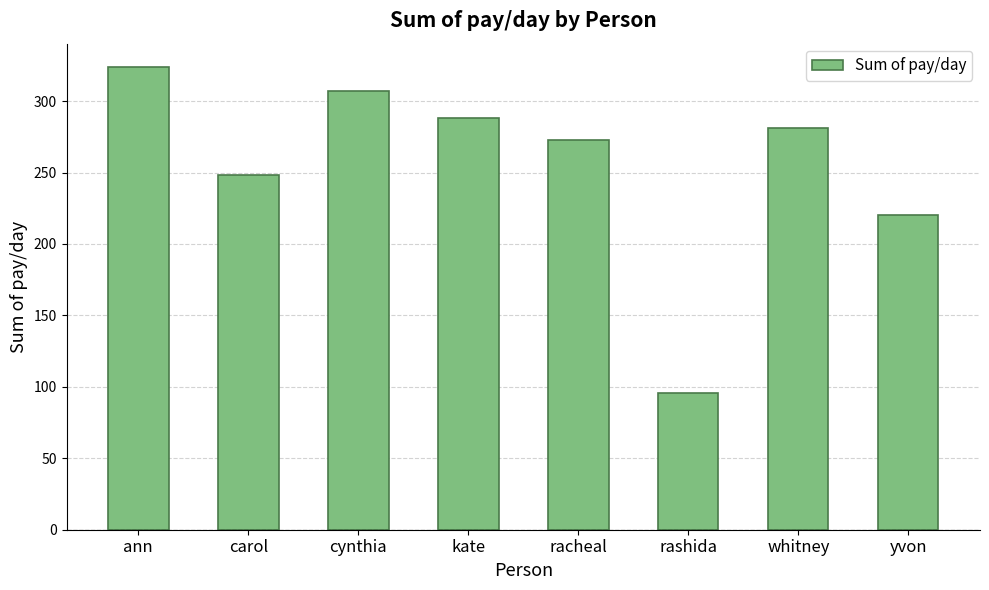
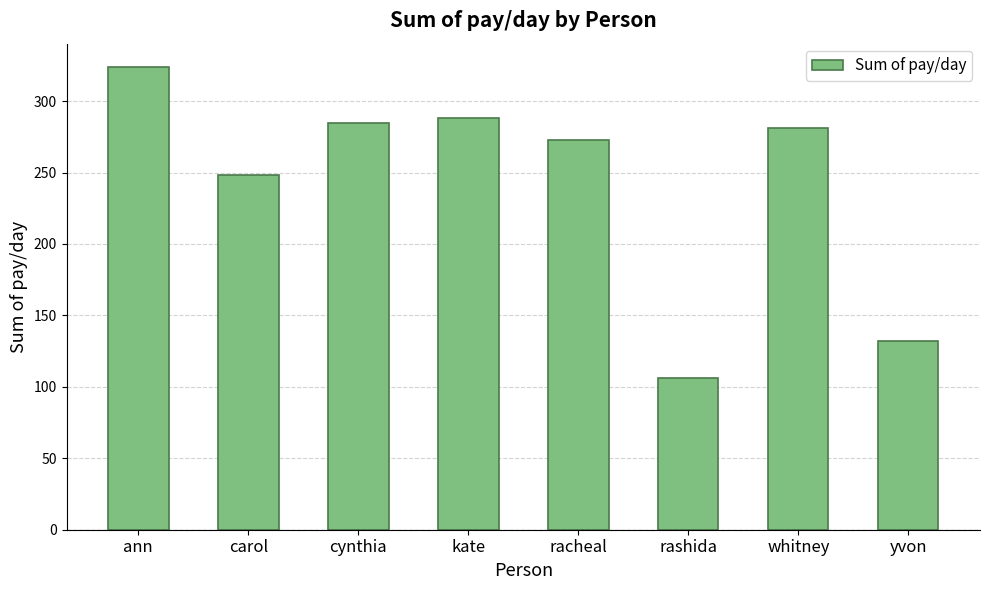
cynthia: 307 -> 285
rashida: 96 -> 106
yvon: 220 -> 132
